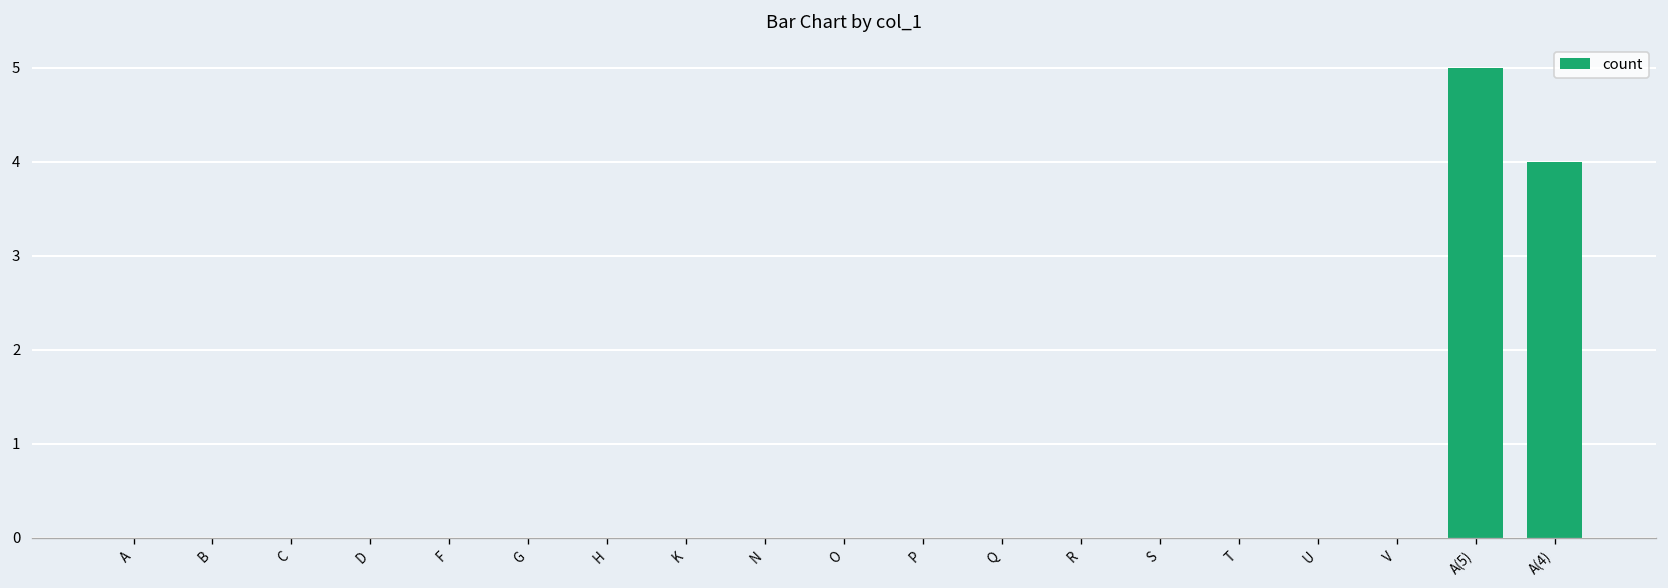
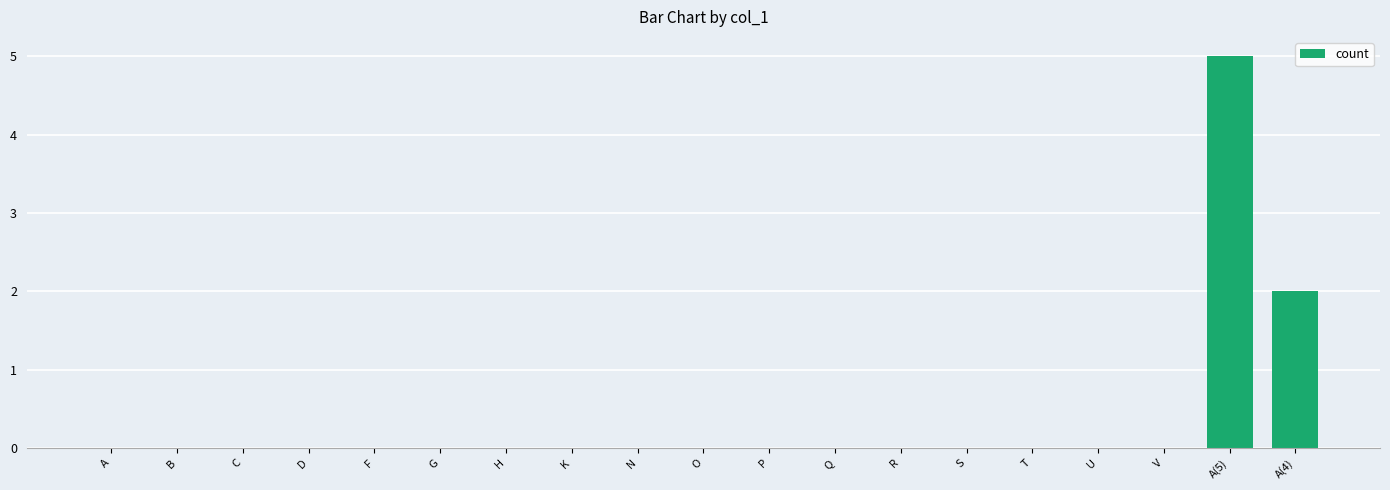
A(4): 4 -> 2
